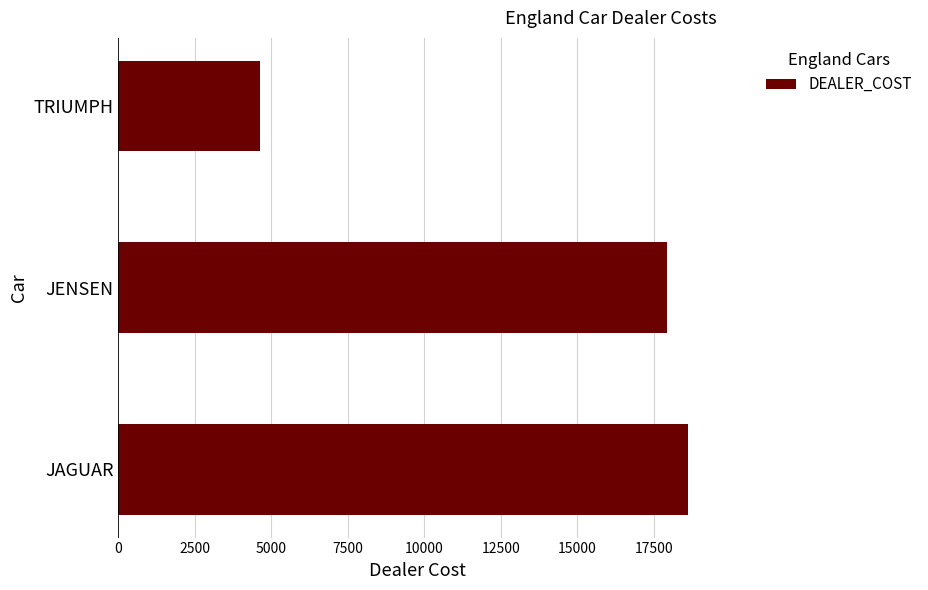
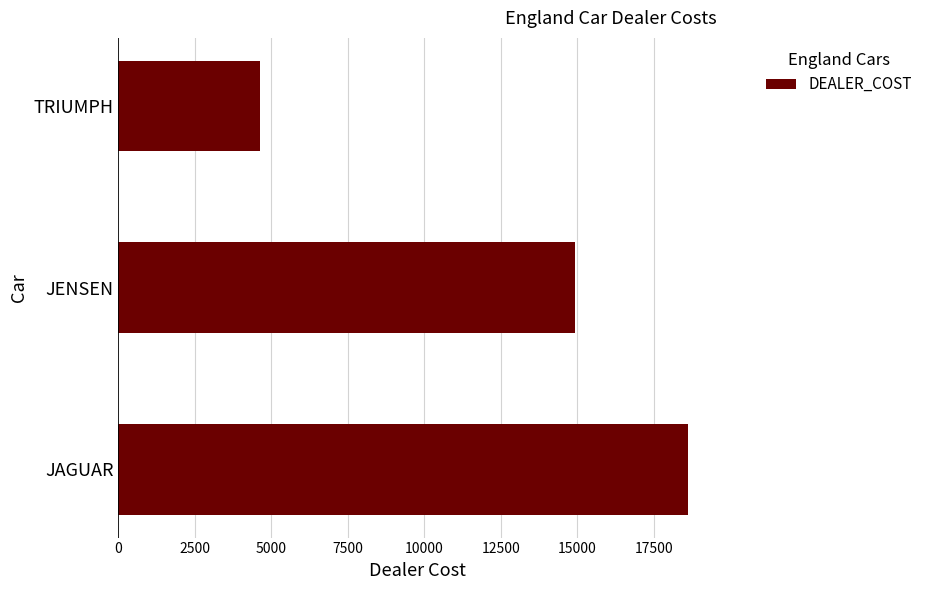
JENSEN: 17900 -> 14900
